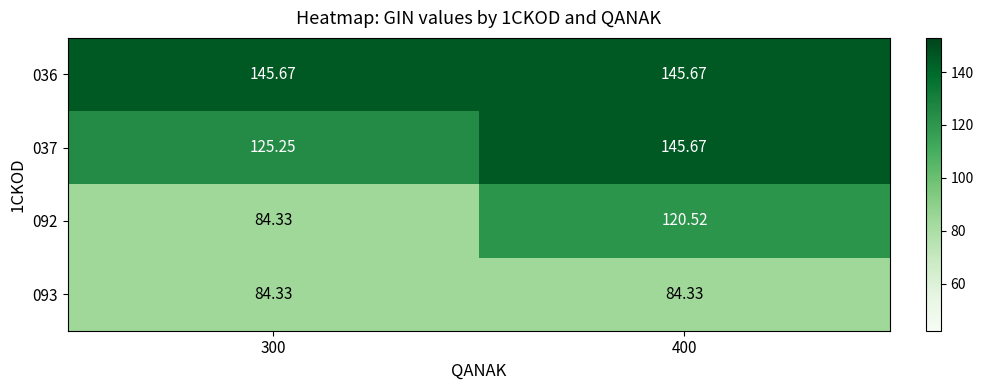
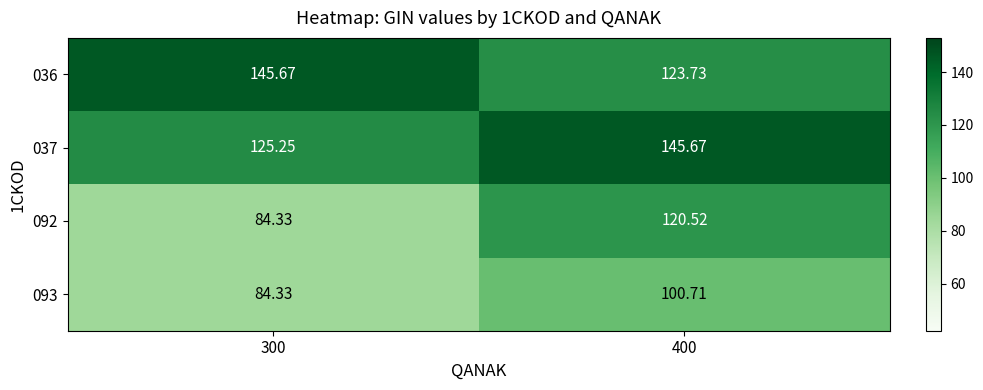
036, 400: 145.67 -> 123.73
093, 400: 84.33 -> 100.71
